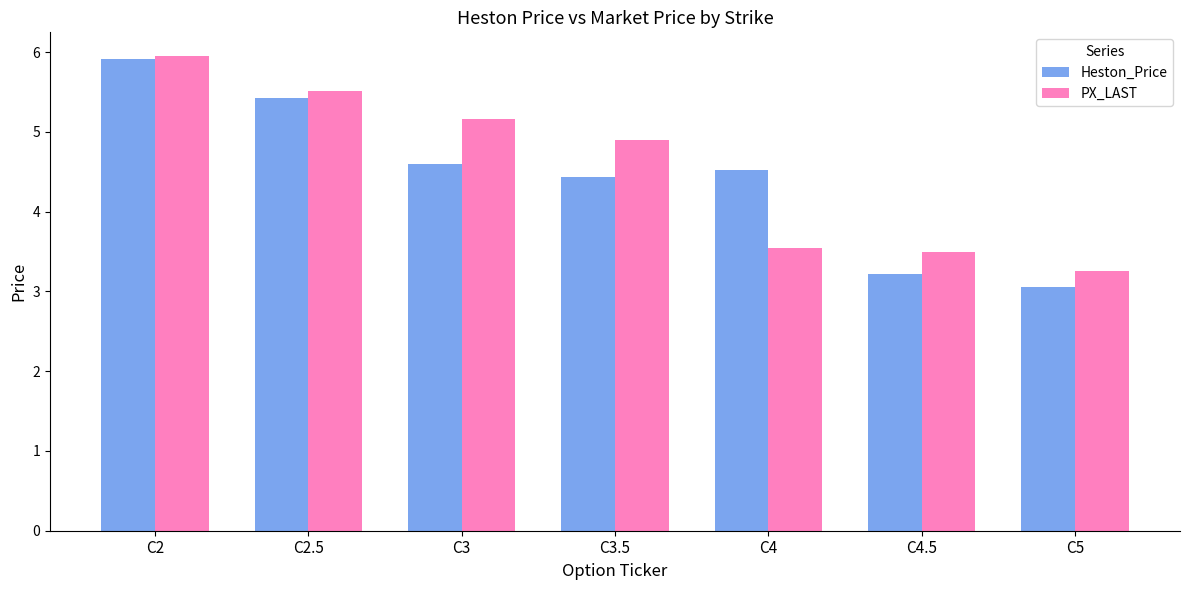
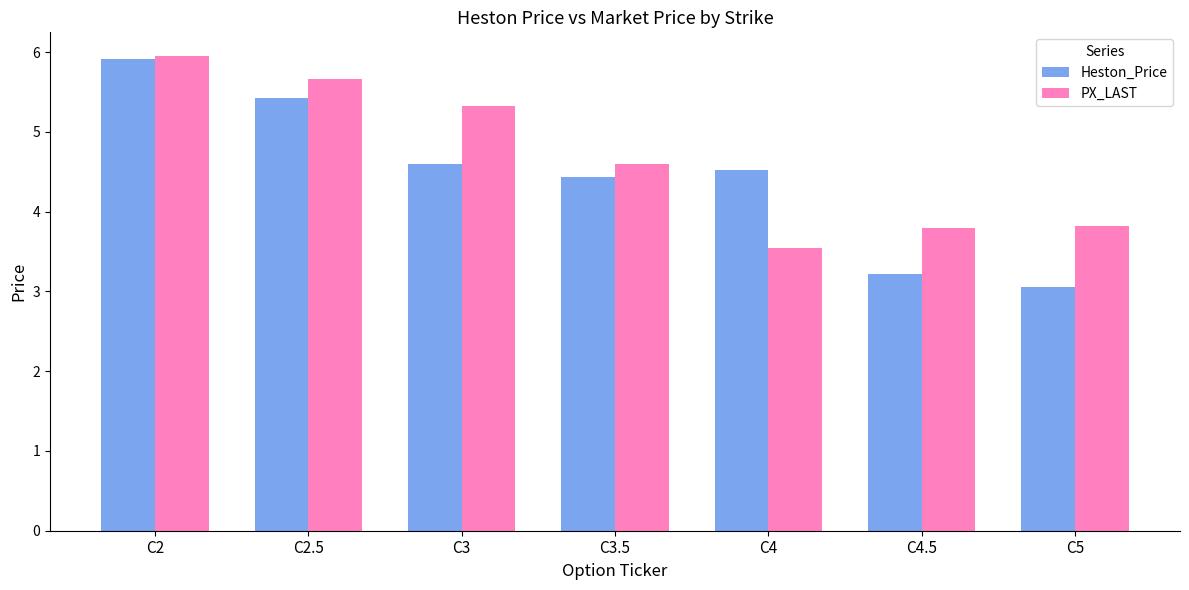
PX_LAST, C2.5: 5.5 -> 5.7
PX_LAST, C3: 5.2 -> 5.3
PX_LAST, C3.5: 4.9 -> 4.6
PX_LAST, C4.5: 3.5 -> 3.8
PX_LAST, C5: 3.3 -> 3.8
